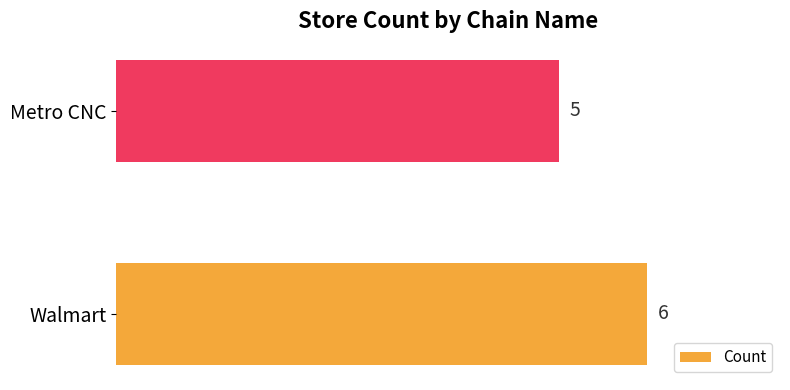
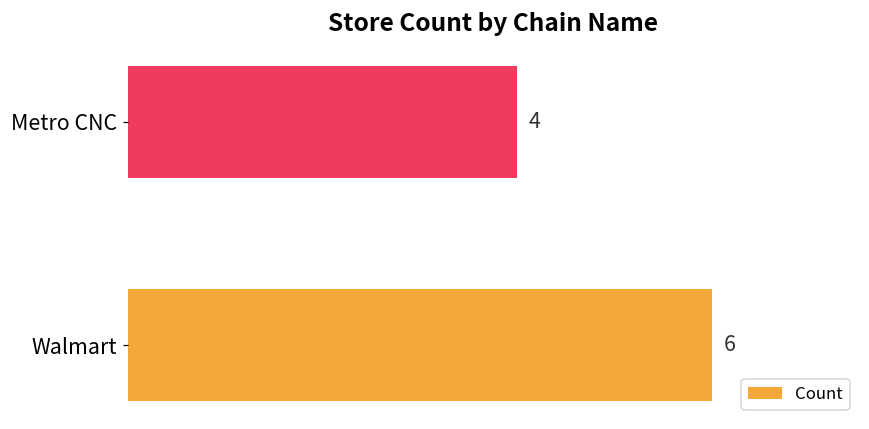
Metro CNC: 5 -> 4
